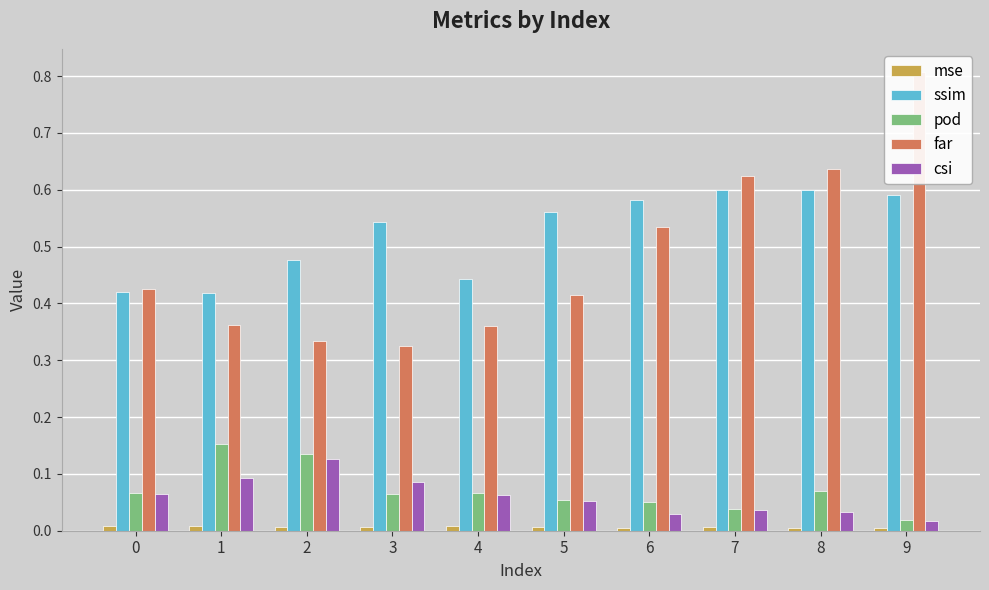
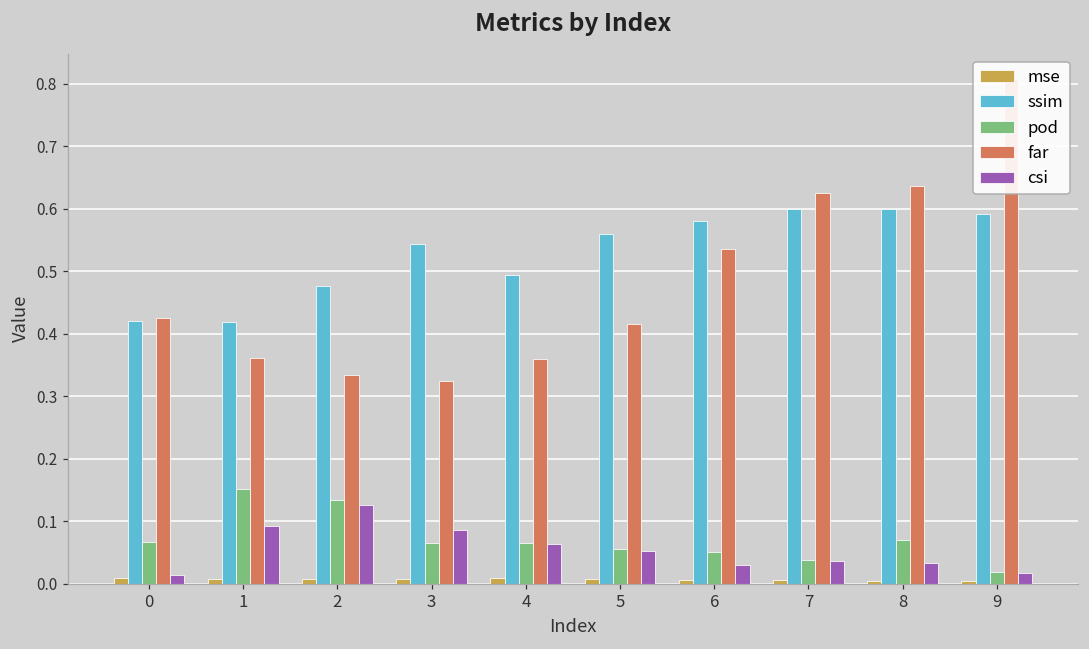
csi, 0: 0.06 -> 0.01
ssim, 4: 0.44 -> 0.49
